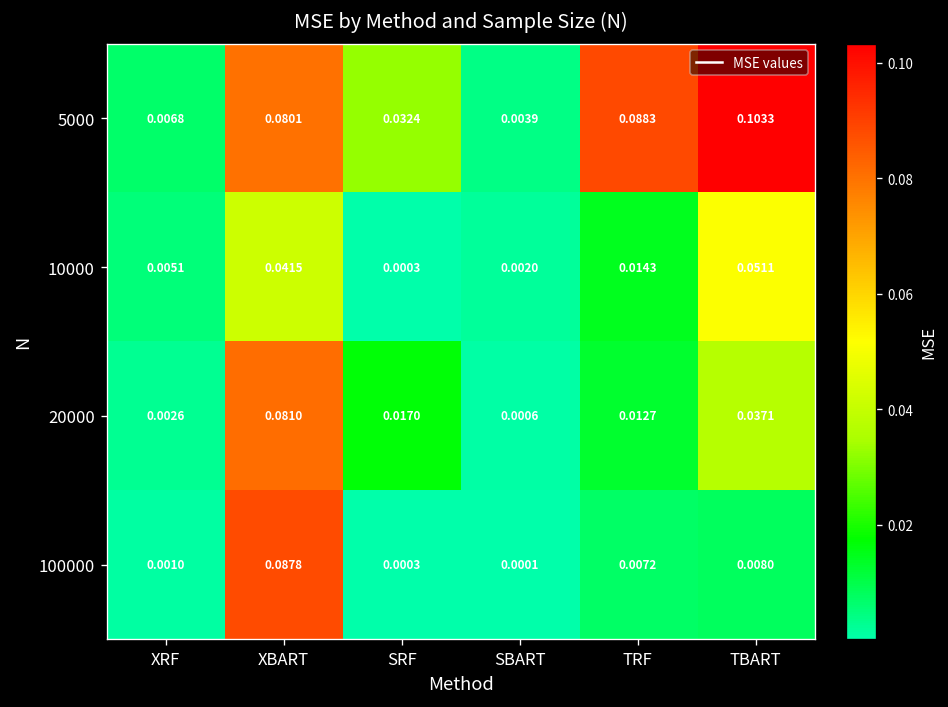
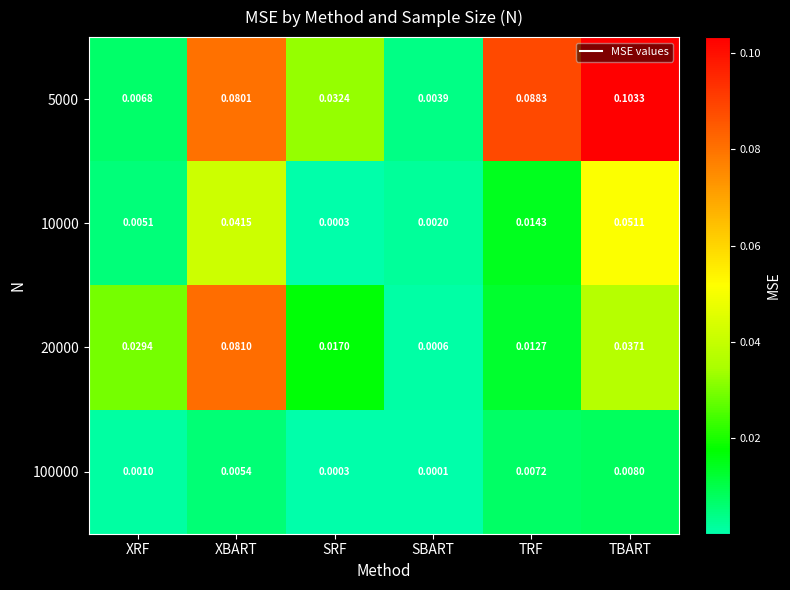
20000, XRF: 0.0026 -> 0.0294
100000, XBART: 0.0878 -> 0.0054
